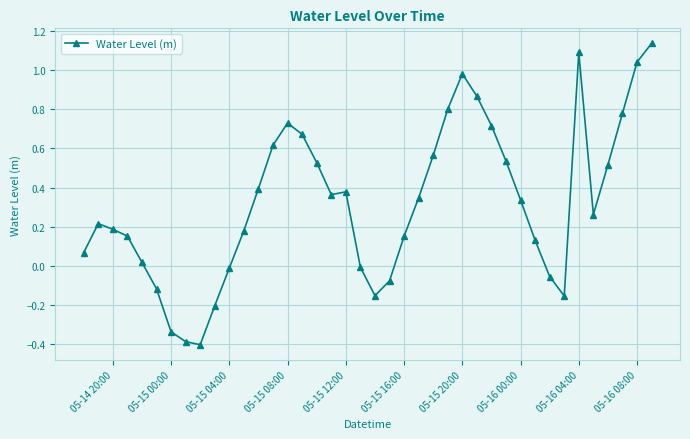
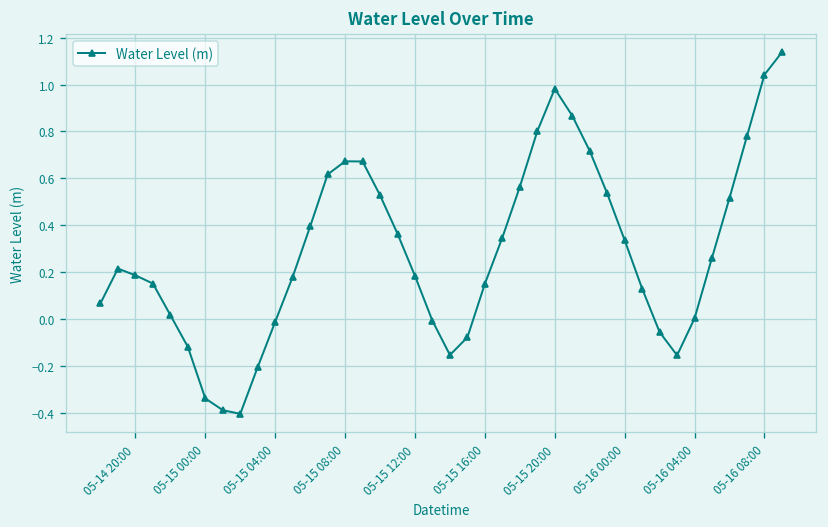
05-15 08:00: 0.73 -> 0.67
05-15 12:00: 0.38 -> 0.18
05-16 04:00: 1.09 -> 0.00
